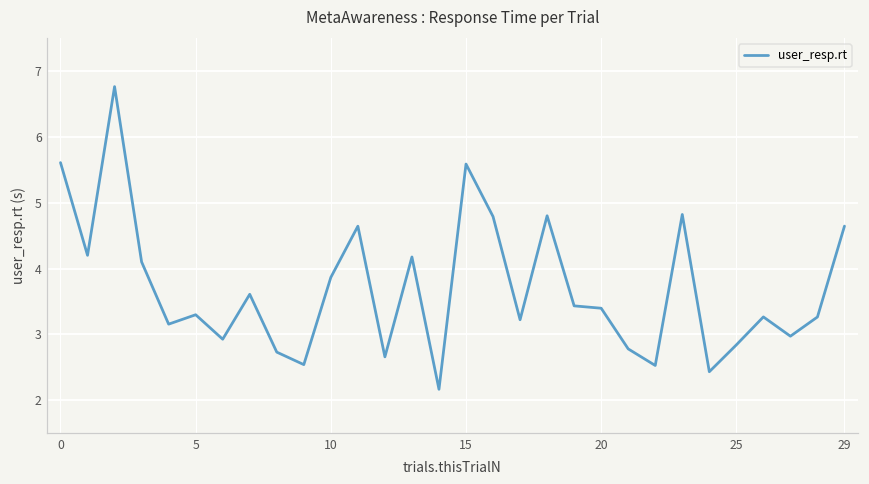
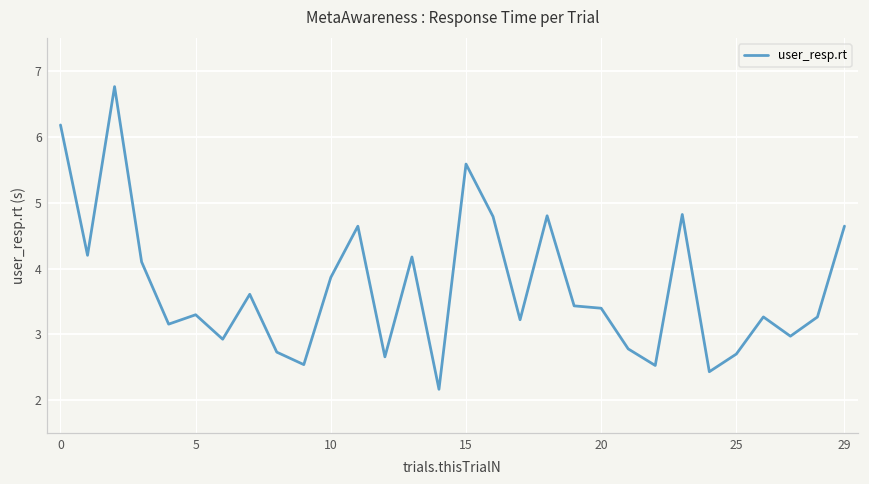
0: 5.6 -> 6.2
25: 2.8 -> 2.7
